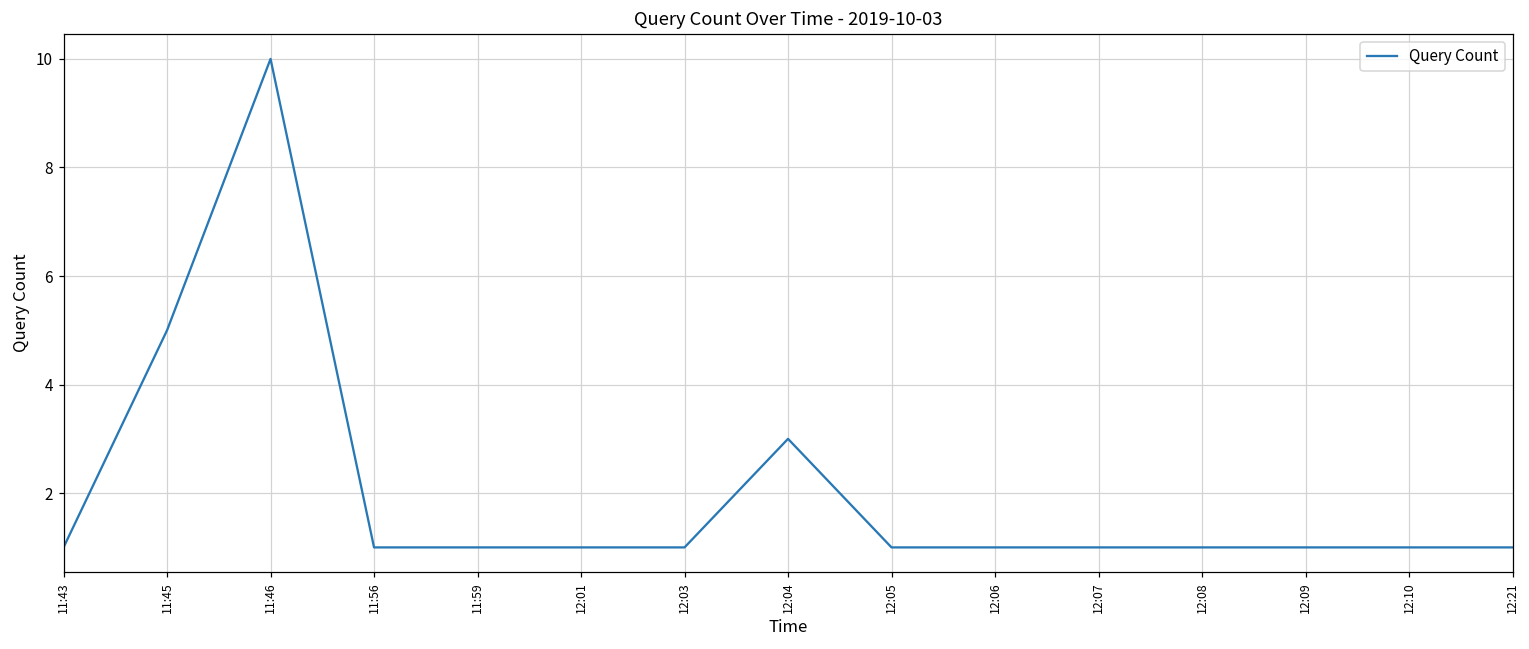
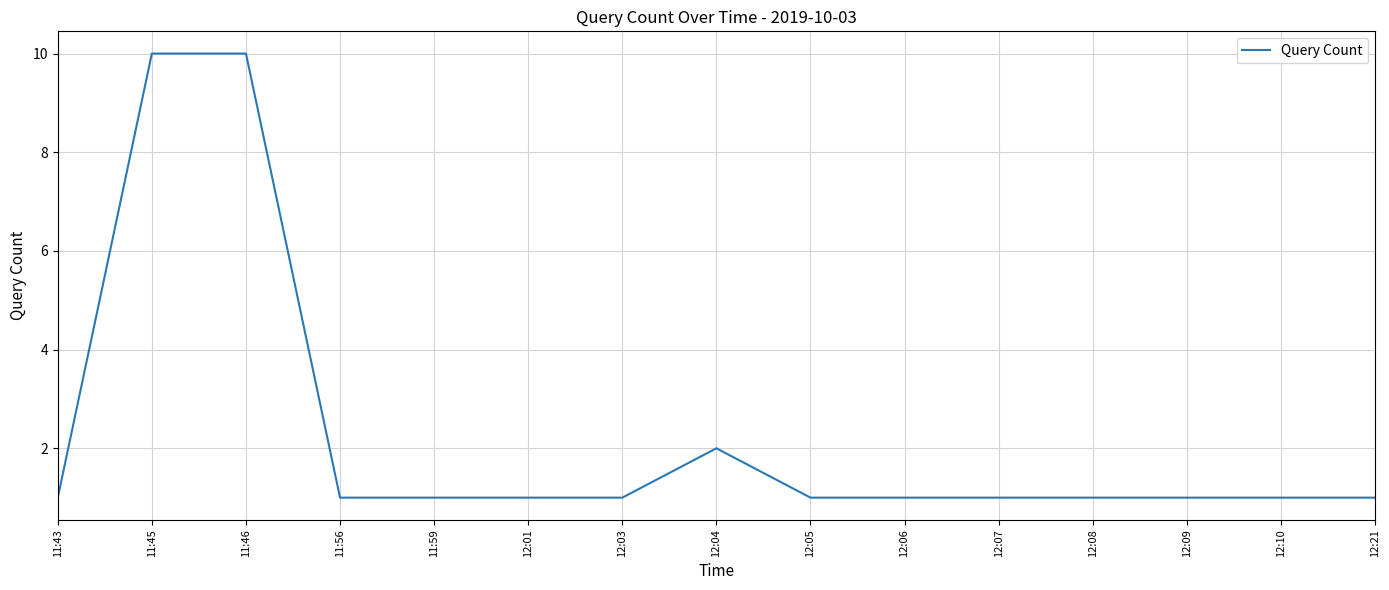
11:45: 5 -> 10
12:04: 3 -> 2
